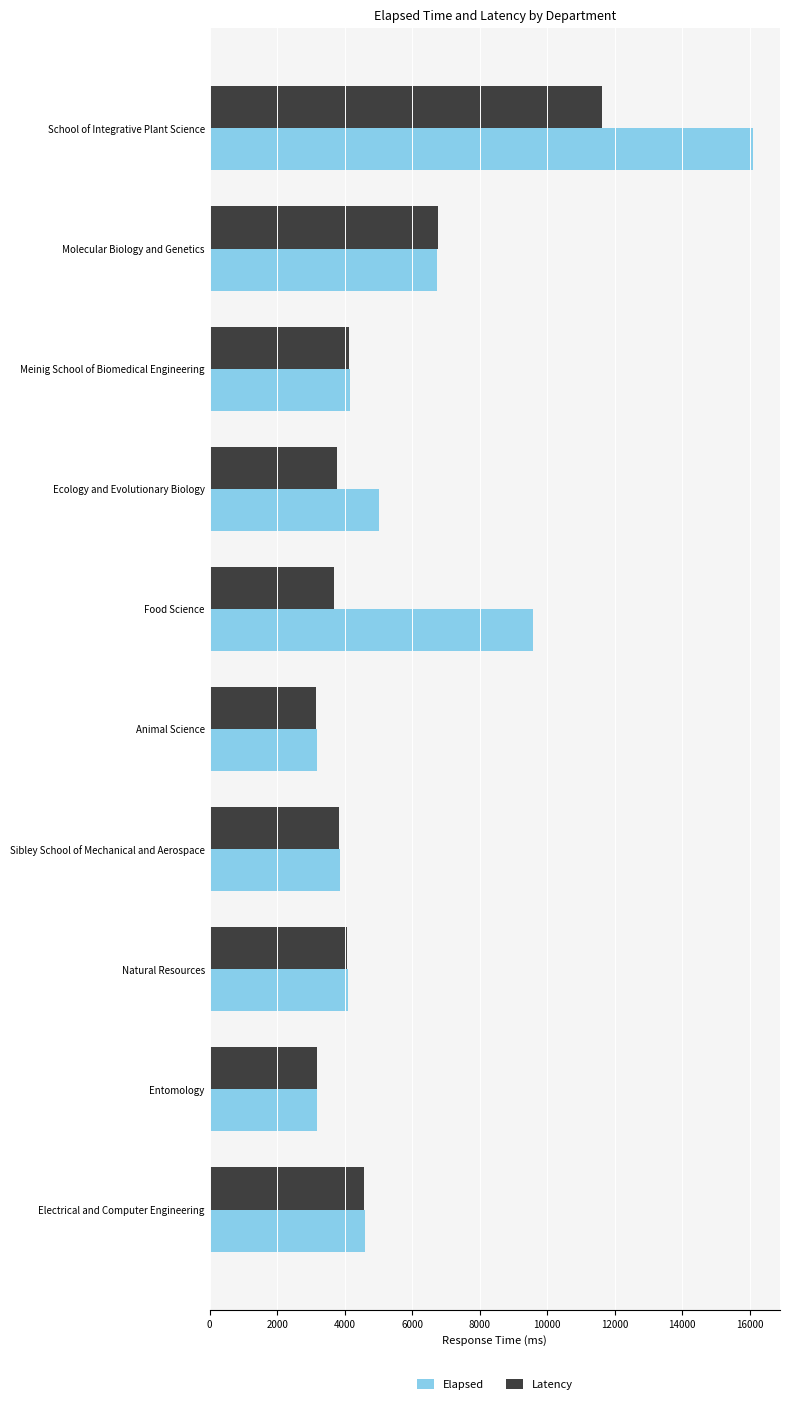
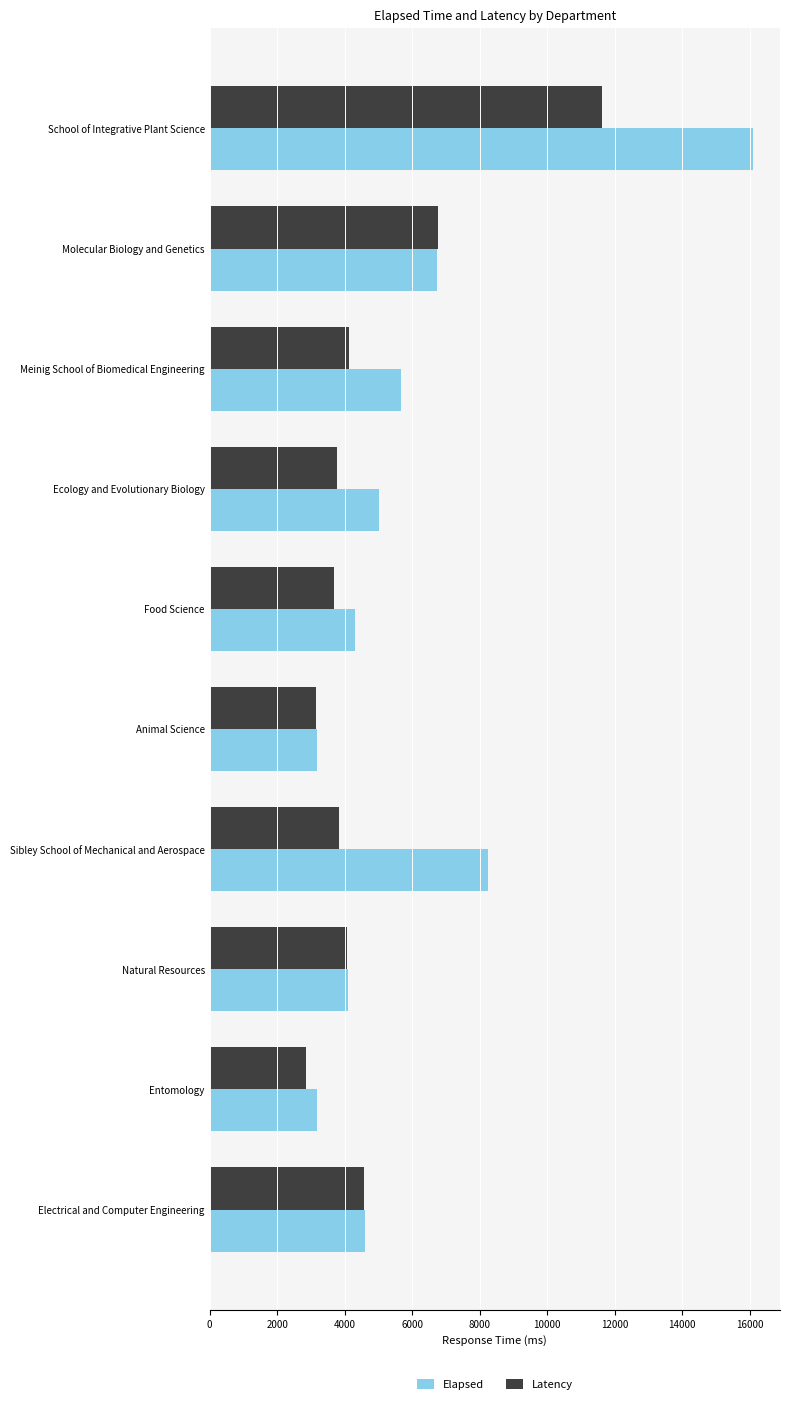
Elapsed, Meinig School of Biomedical Engineering: 4200 -> 5700
Elapsed, Food Science: 9600 -> 4300
Elapsed, Sibley School of Mechanical and Aerospace: 3800 -> 8200
Latency, Entomology: 3200 -> 2900
